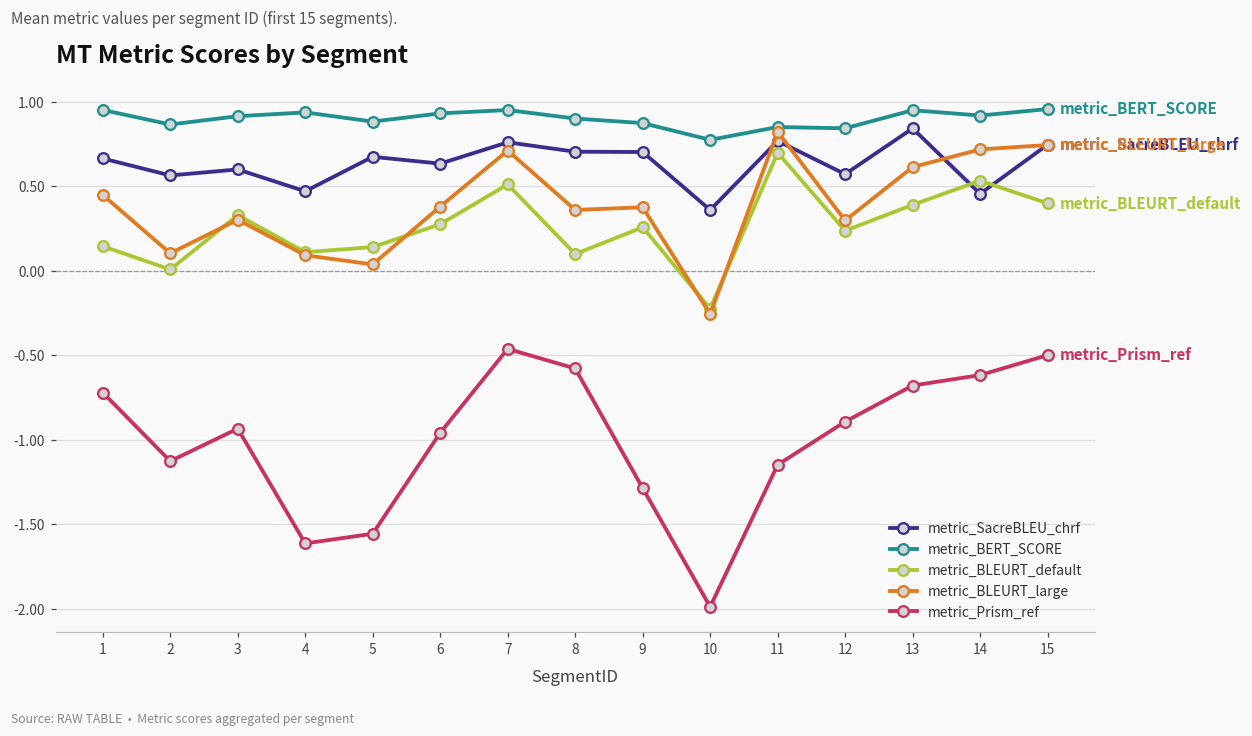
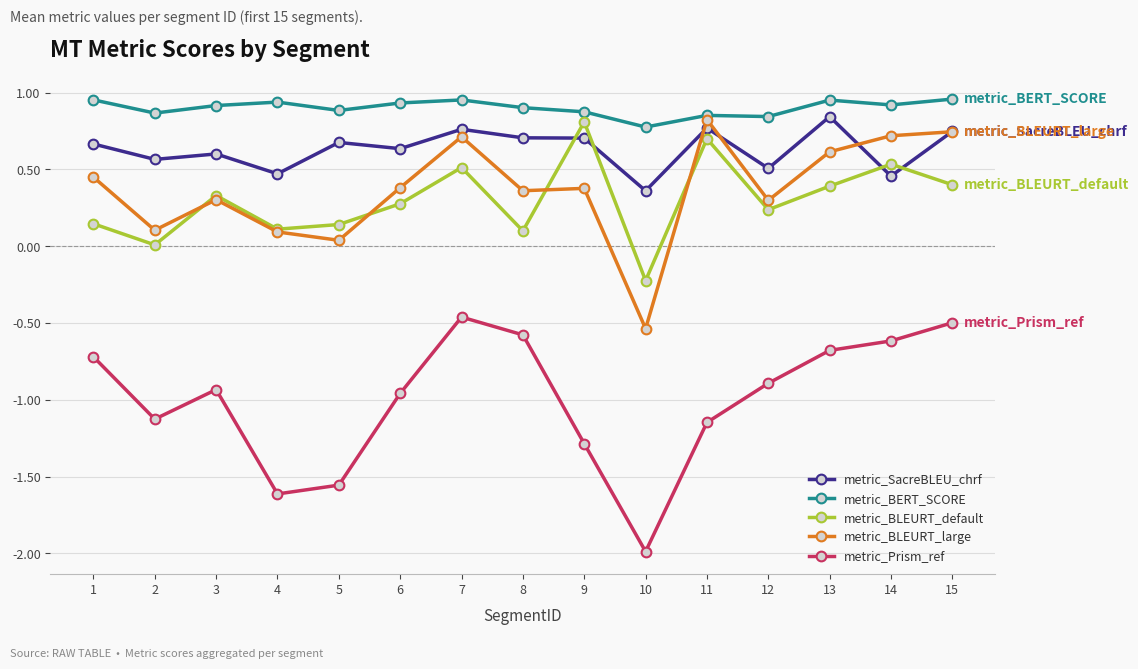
metric_BLEURT_default, 9: 0.26 -> 0.81
metric_BLEURT_large, 10: -0.26 -> -0.54
metric_SacreBLEU_chrf, 12: 0.57 -> 0.51
